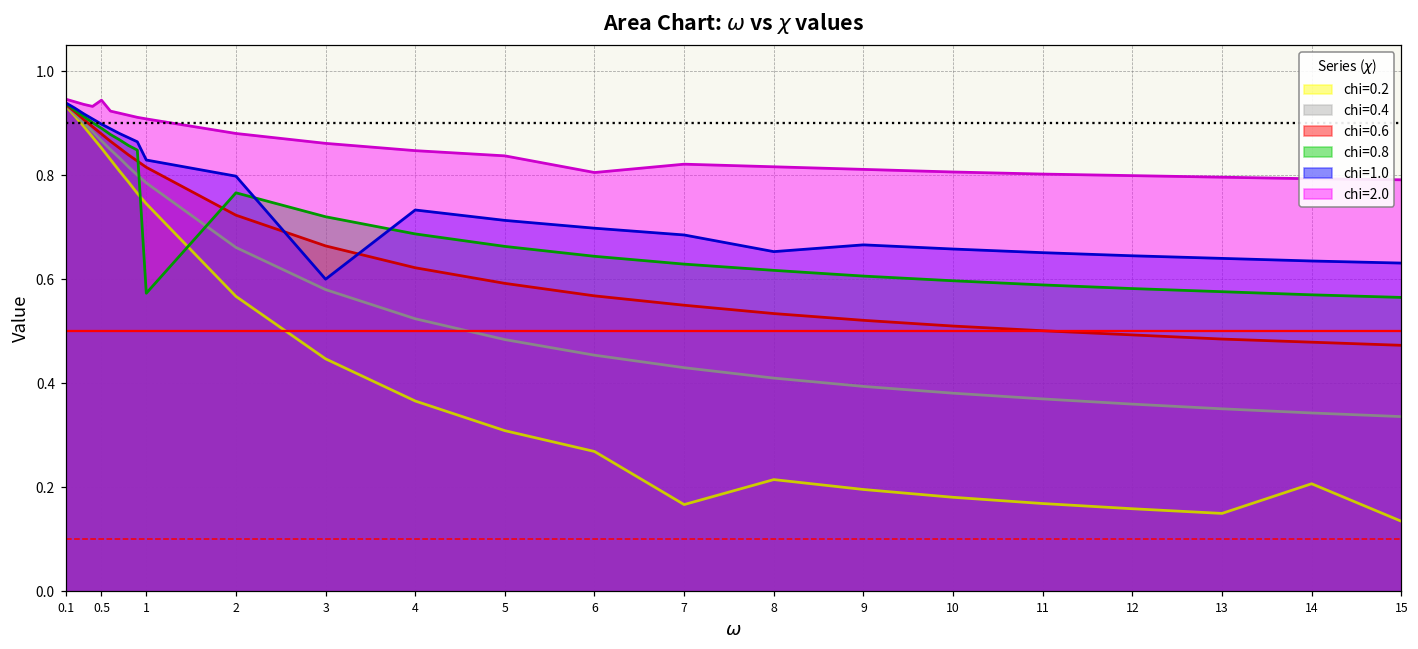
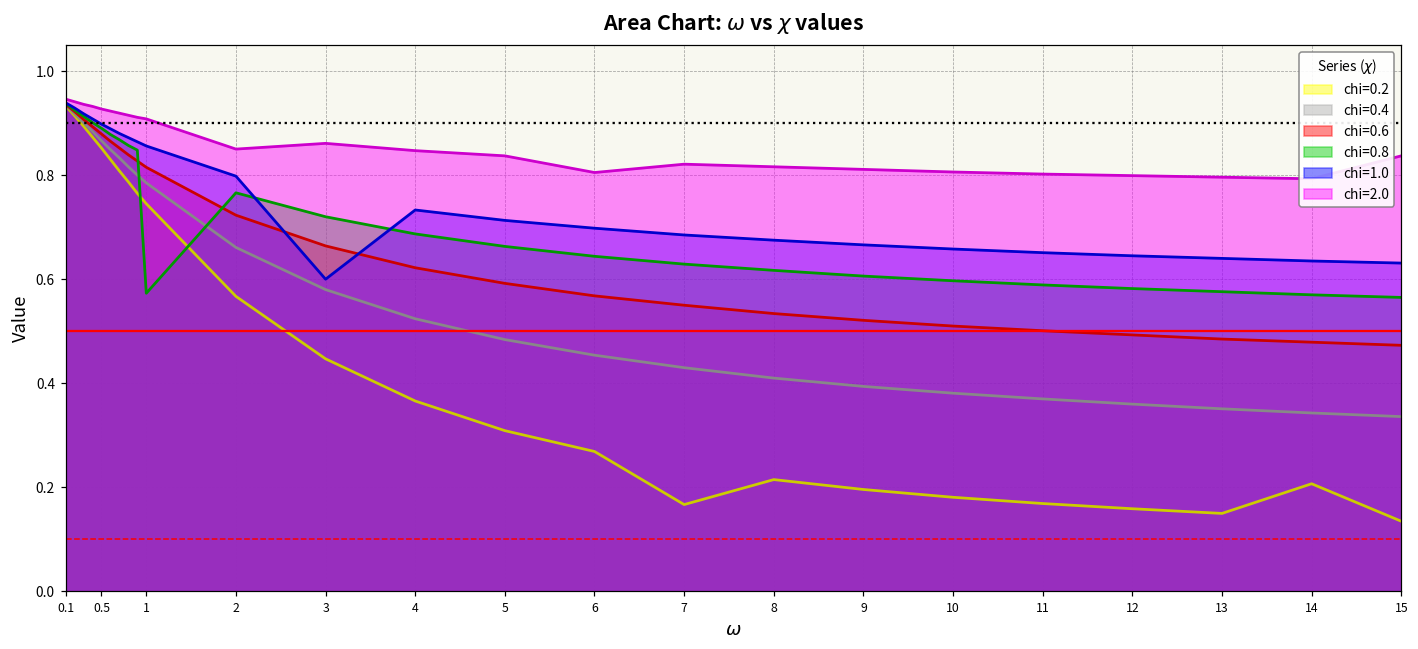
chi=2.0, 0.5: 0.94 -> 0.93
chi=1.0, 1: 0.83 -> 0.86
chi=2.0, 2: 0.88 -> 0.85
chi=1.0, 8: 0.65 -> 0.68
chi=2.0, 15: 0.79 -> 0.84
